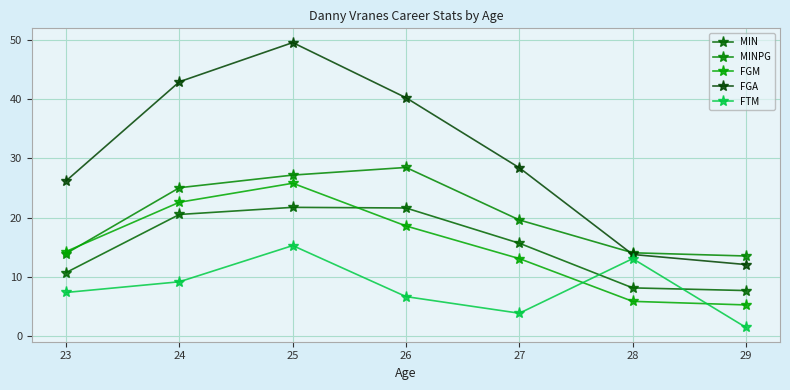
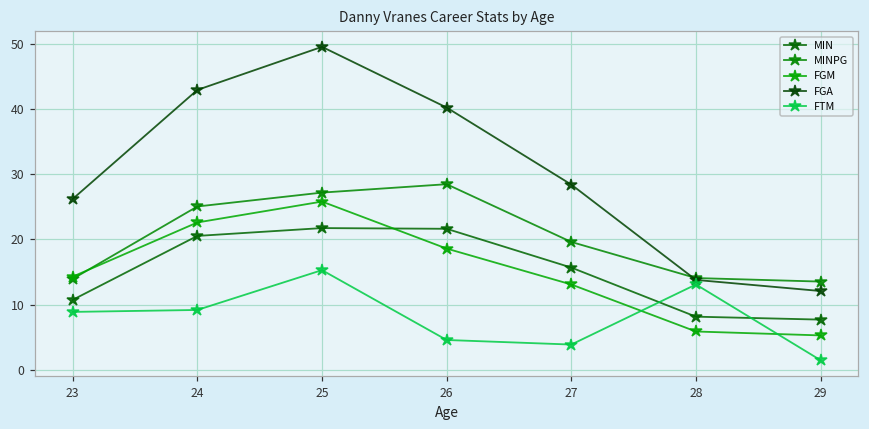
FTM, 23: 7 -> 9
FTM, 26: 7 -> 5
